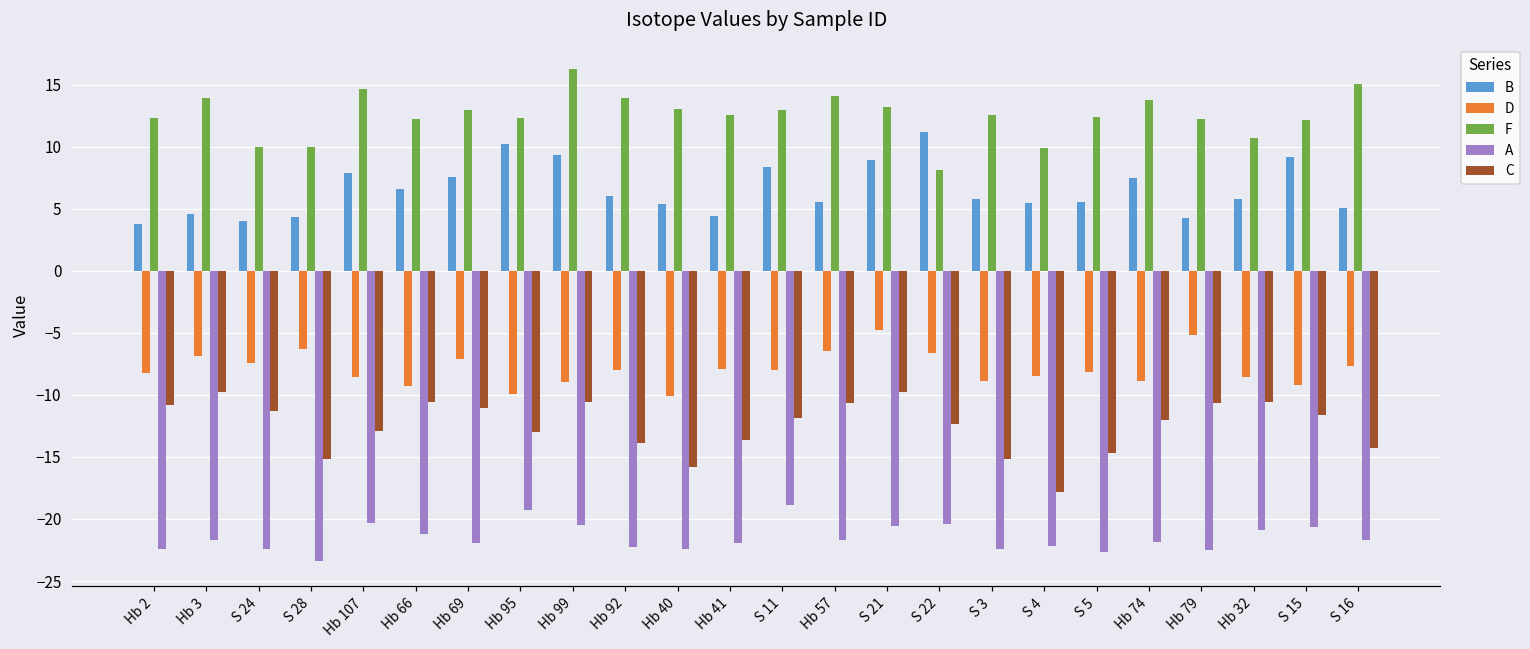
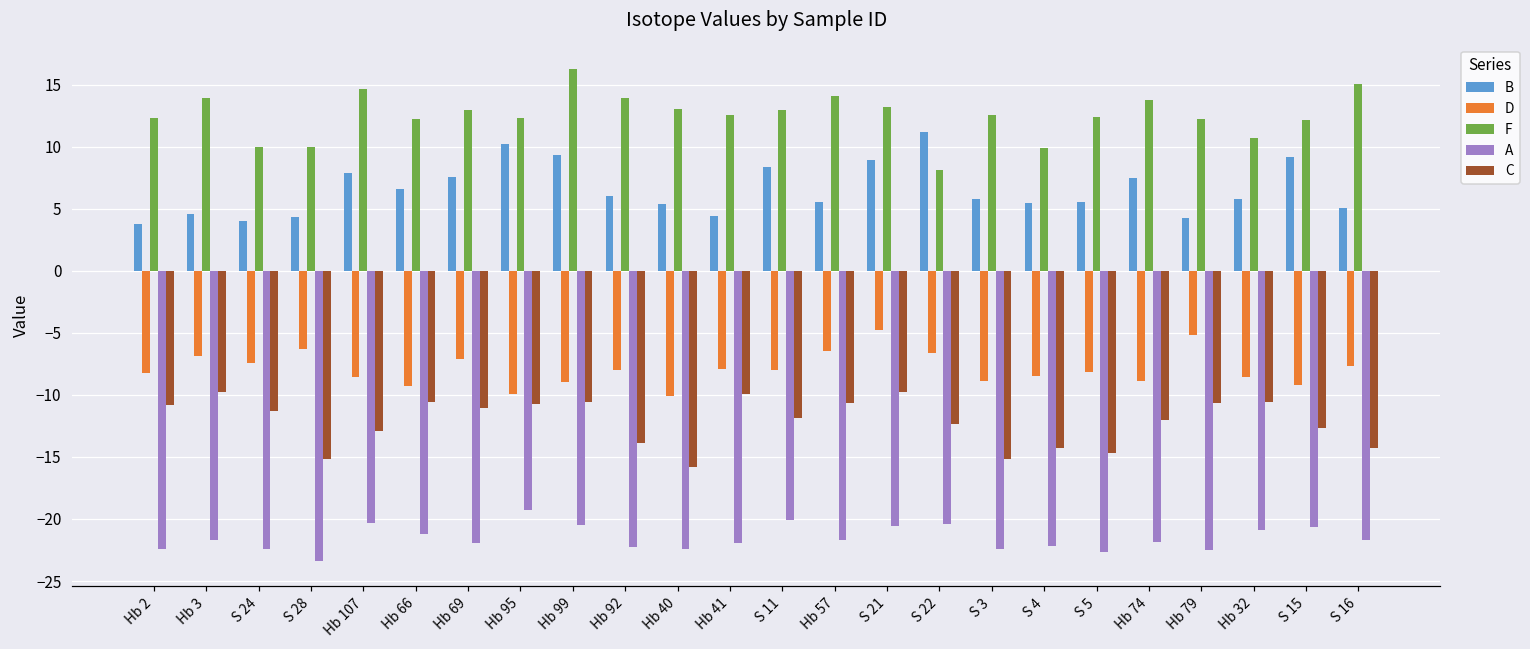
C, Hb 95: -13.0 -> -10.7
C, Hb 41: -13.6 -> -9.9
A, S 11: -18.9 -> -20.1
C, S 4: -17.9 -> -14.3
C, S 15: -11.6 -> -12.7
